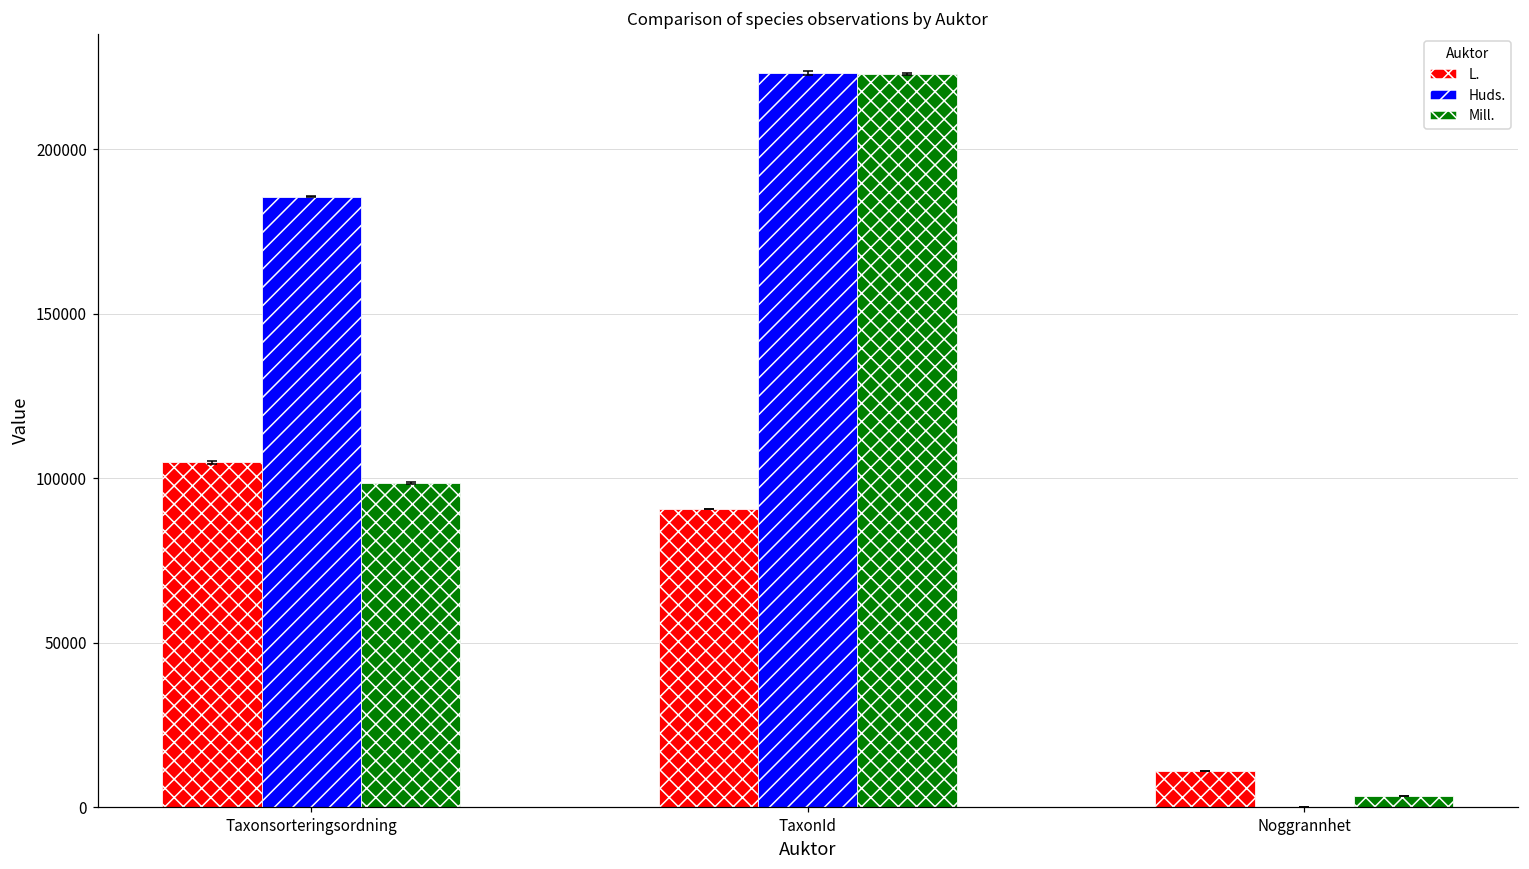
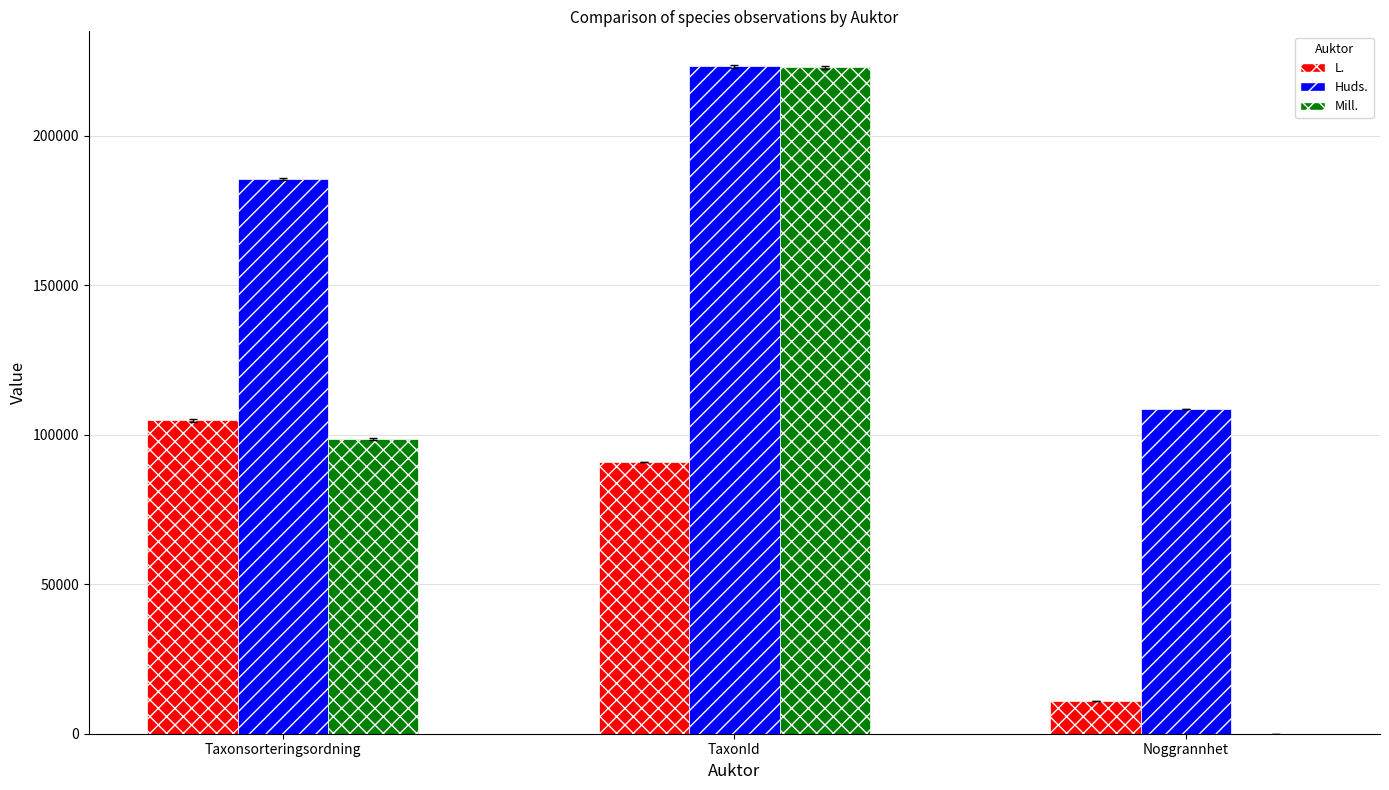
Huds., Noggrannhet: 0 -> 109000
Mill., Noggrannhet: 3000 -> 0
